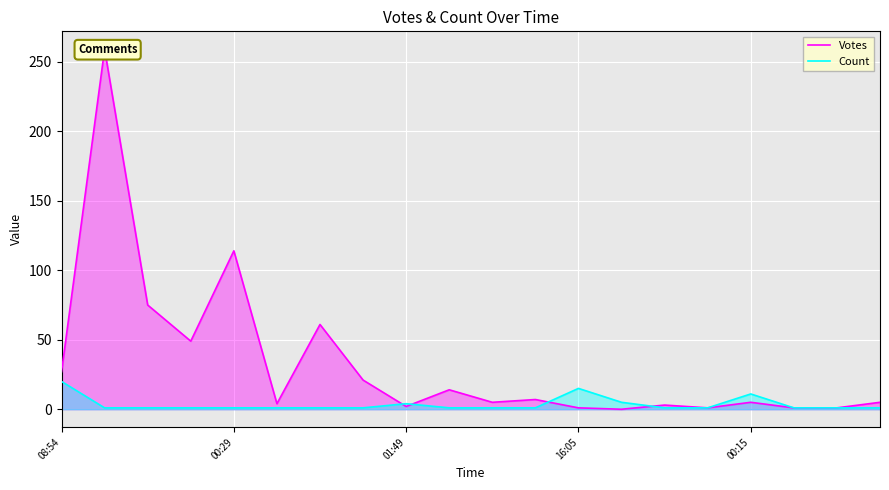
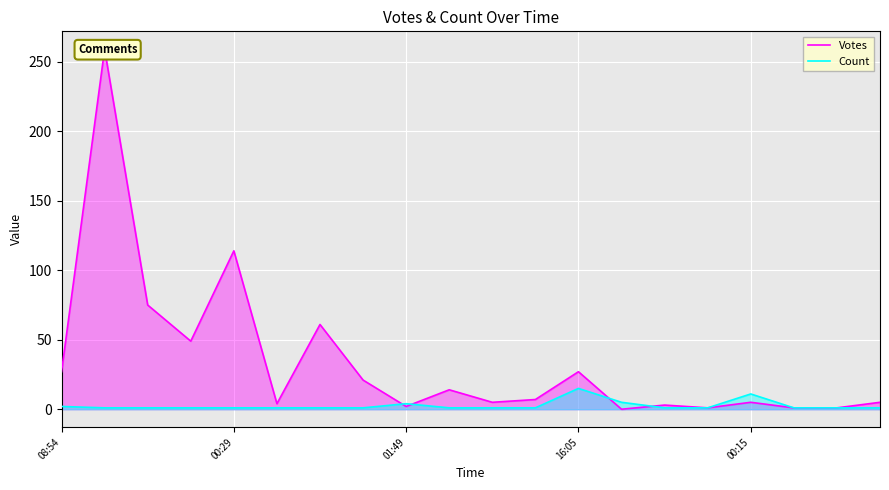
Count, 08:54: 20 -> 2
Votes, 16:05: 1 -> 27
